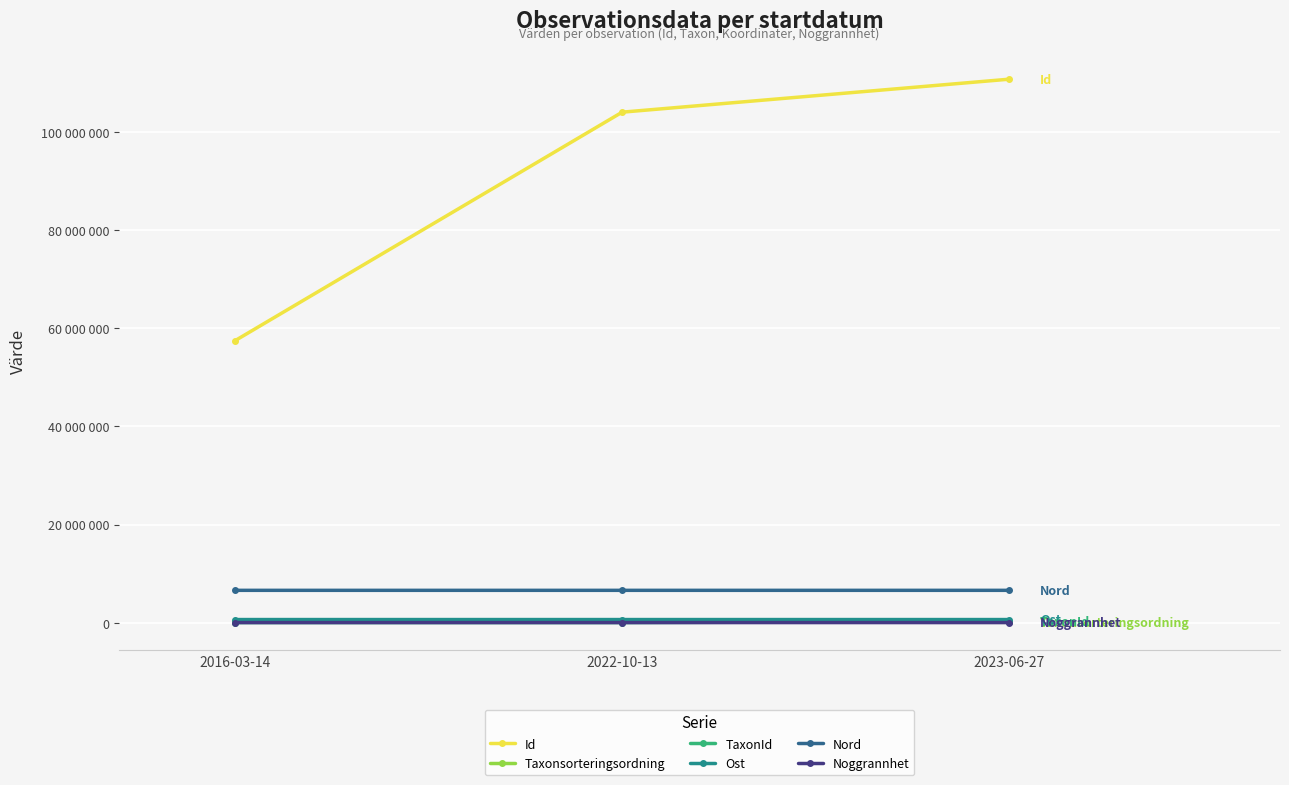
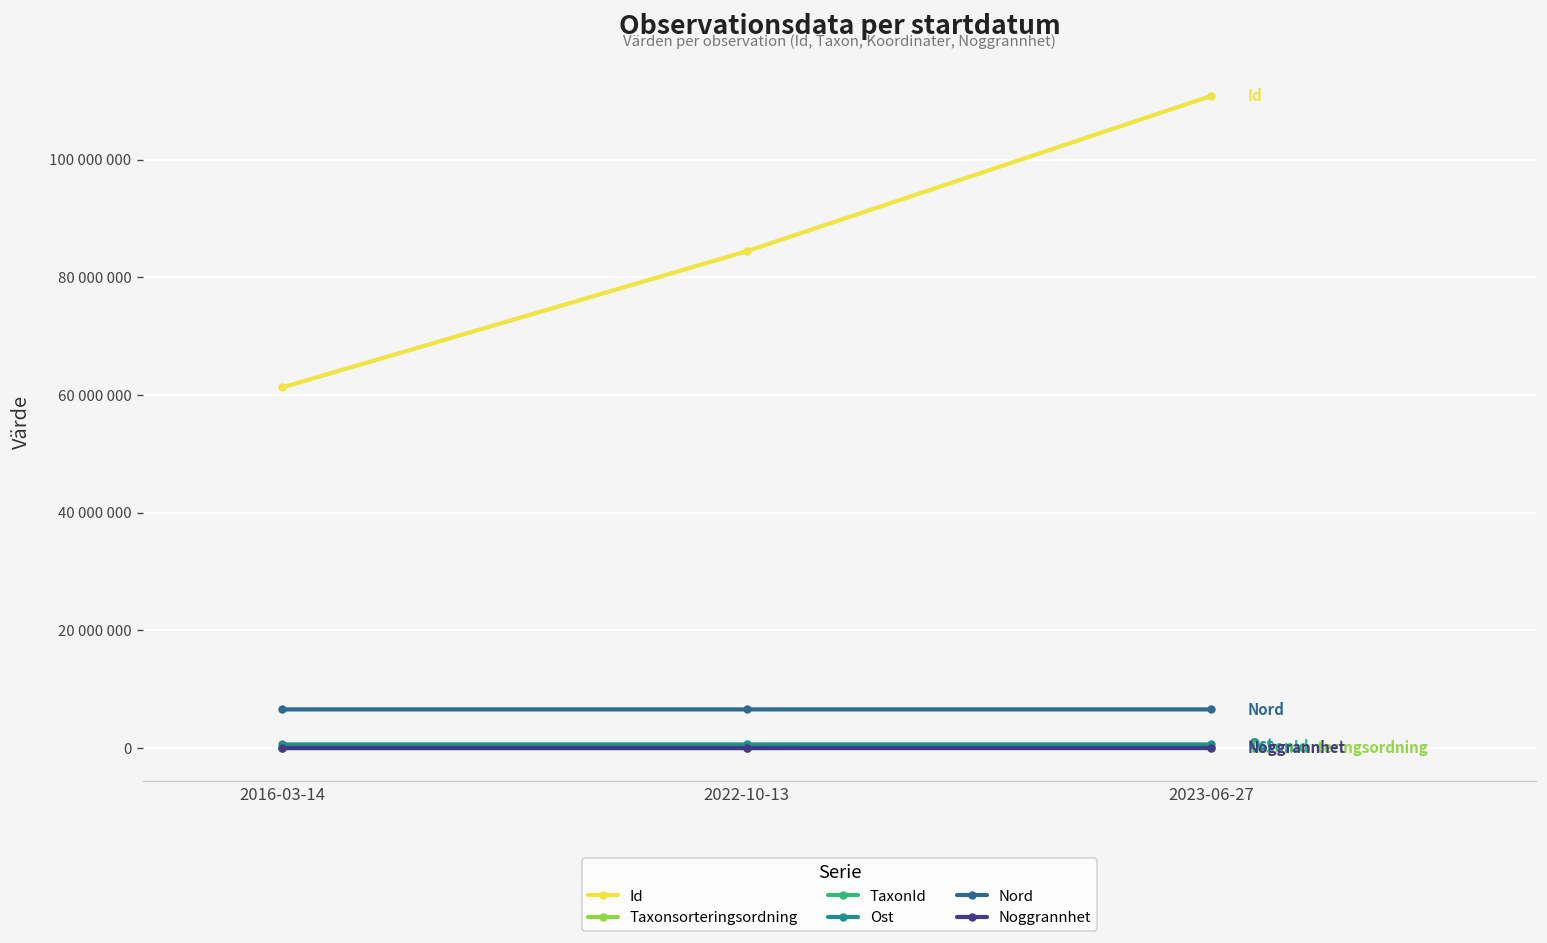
Id, 2016-03-14: 58000000 -> 61000000
Id, 2022-10-13: 104000000 -> 84000000
